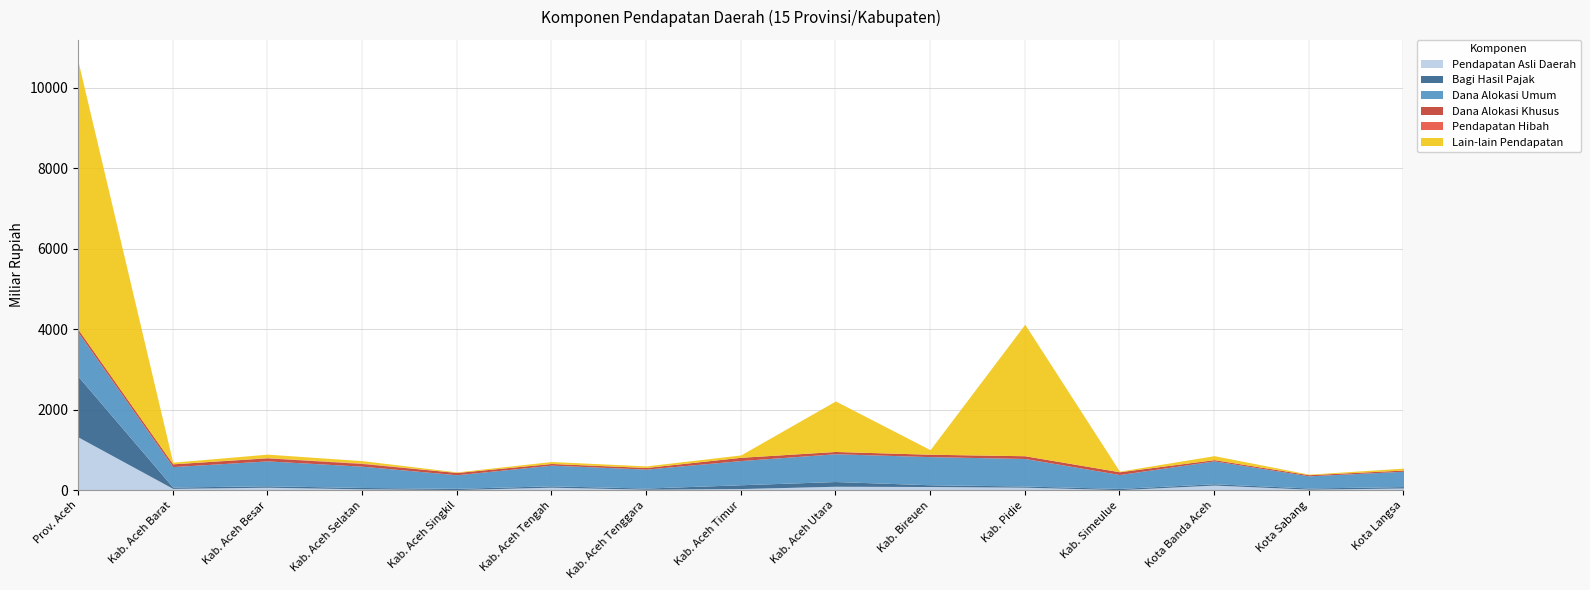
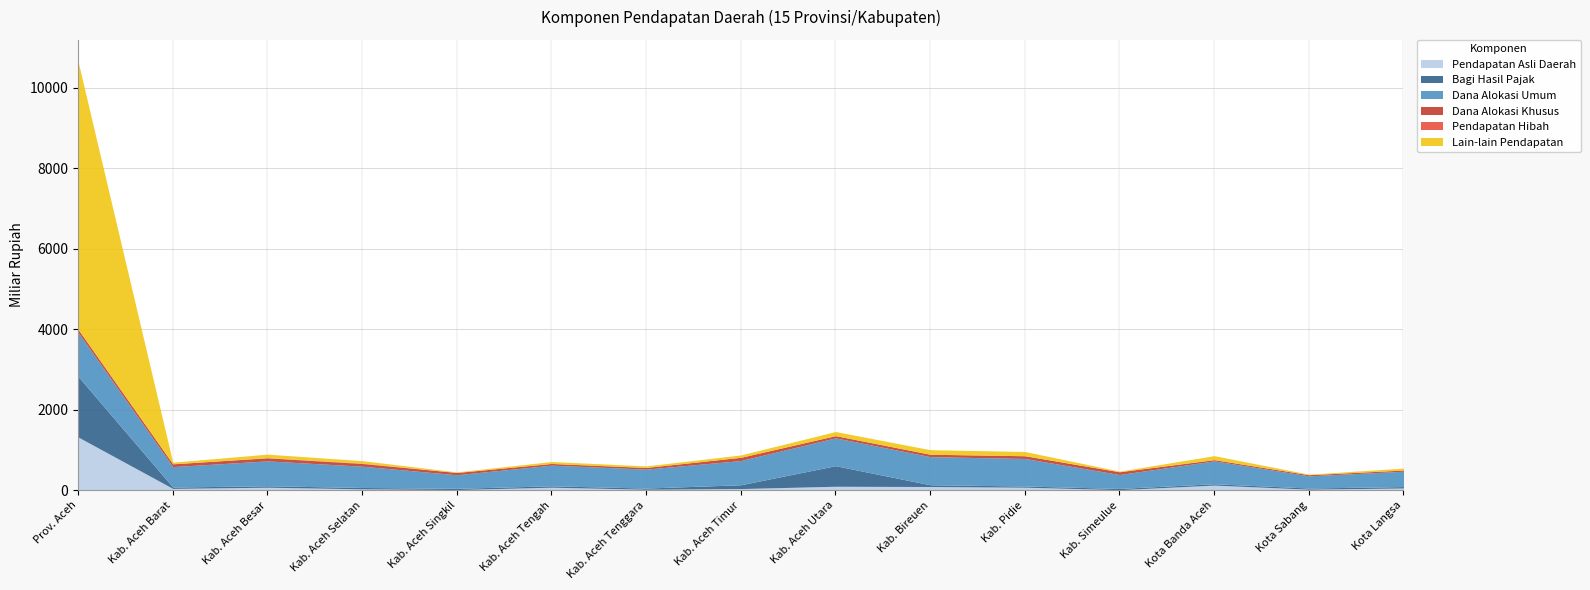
Bagi Hasil Pajak, Kab. Aceh Utara: 100 -> 500
Lain-lain Pendapatan, Kab. Aceh Utara: 1300 -> 100
Lain-lain Pendapatan, Kab. Pidie: 3300 -> 100
